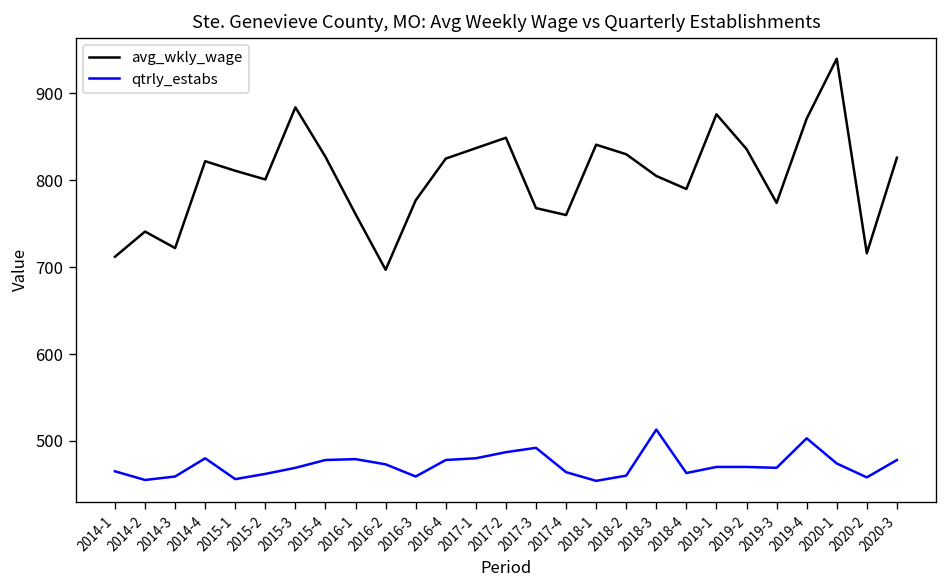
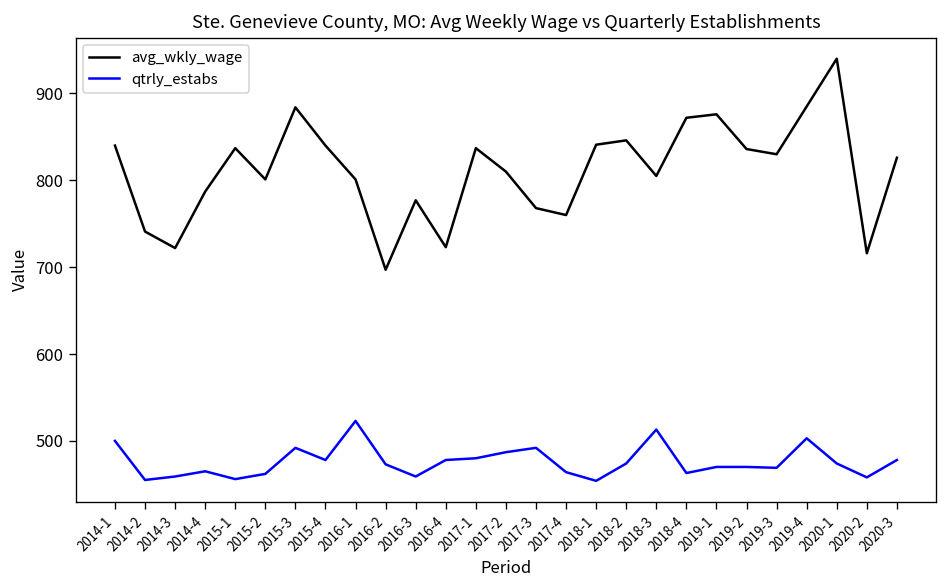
avg_wkly_wage, 2014-1: 710 -> 840
qtrly_estabs, 2014-1: 470 -> 500
avg_wkly_wage, 2014-4: 820 -> 790
qtrly_estabs, 2014-4: 480 -> 470
avg_wkly_wage, 2015-1: 810 -> 840
qtrly_estabs, 2015-3: 470 -> 490
avg_wkly_wage, 2015-4: 830 -> 840
avg_wkly_wage, 2016-1: 760 -> 800
qtrly_estabs, 2016-1: 480 -> 520
avg_wkly_wage, 2016-4: 830 -> 720
avg_wkly_wage, 2017-2: 850 -> 810
avg_wkly_wage, 2018-2: 830 -> 850
qtrly_estabs, 2018-2: 460 -> 470
avg_wkly_wage, 2018-4: 790 -> 870
avg_wkly_wage, 2019-3: 770 -> 830
avg_wkly_wage, 2019-4: 870 -> 890
